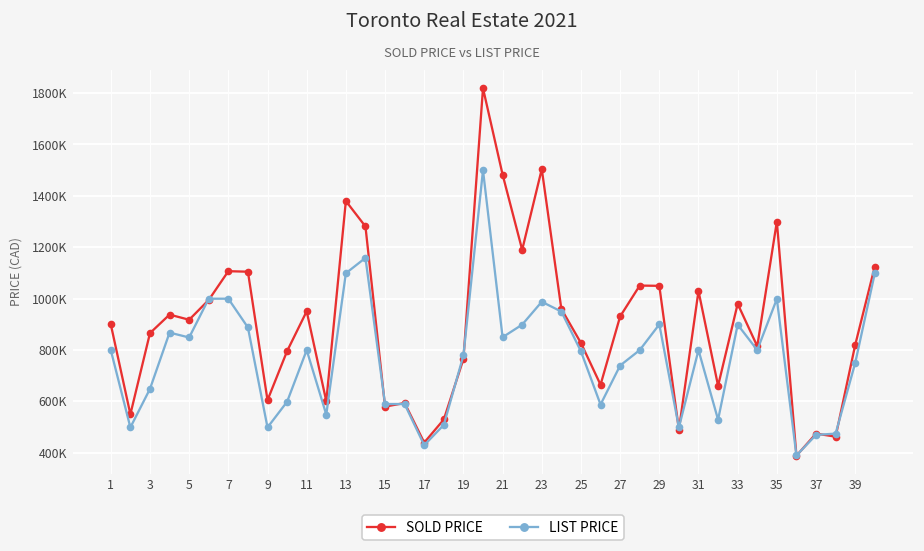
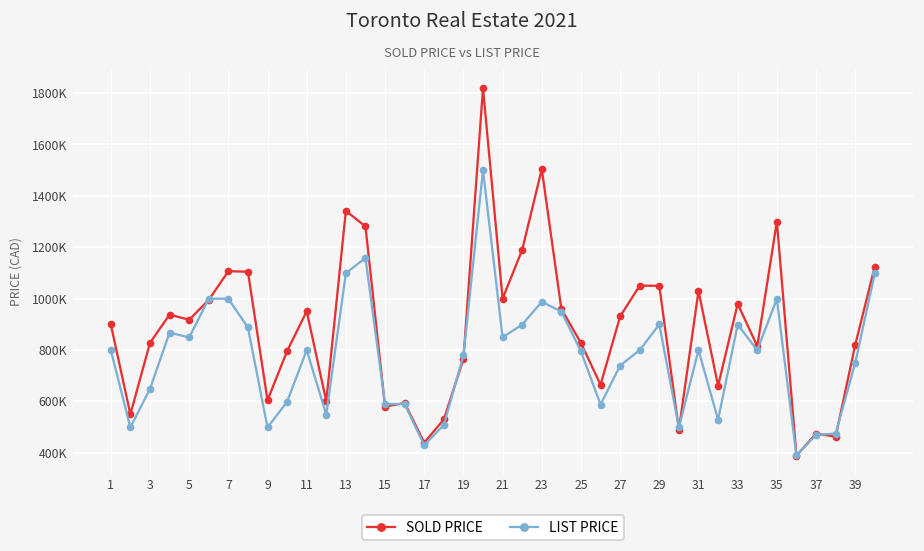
SOLD PRICE, 3: 870000 -> 830000
SOLD PRICE, 13: 1380000 -> 1340000
SOLD PRICE, 21: 1480000 -> 1000000
